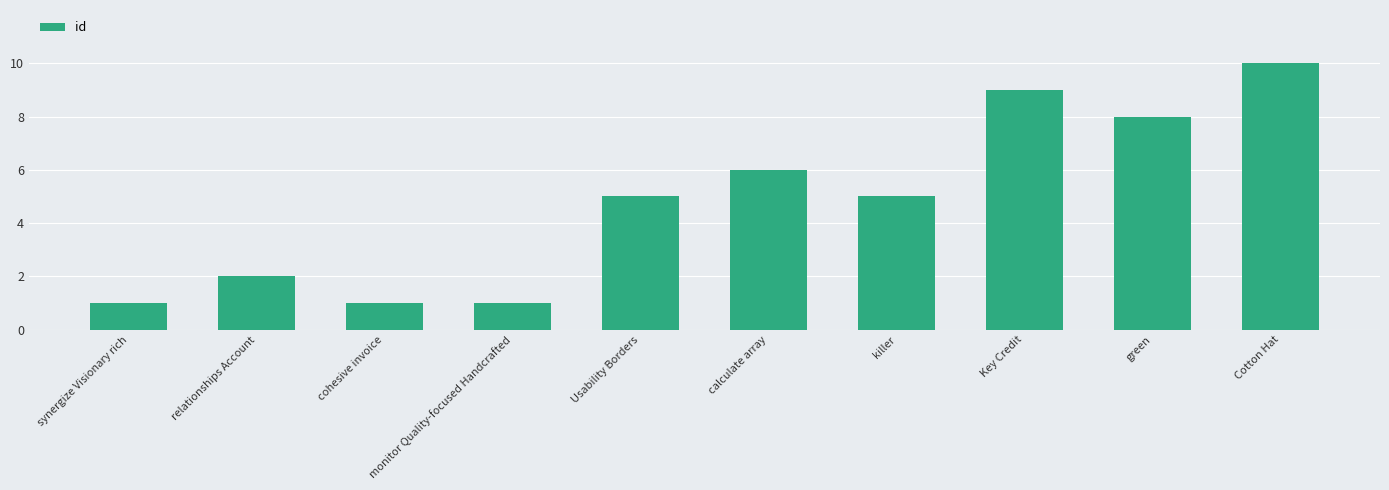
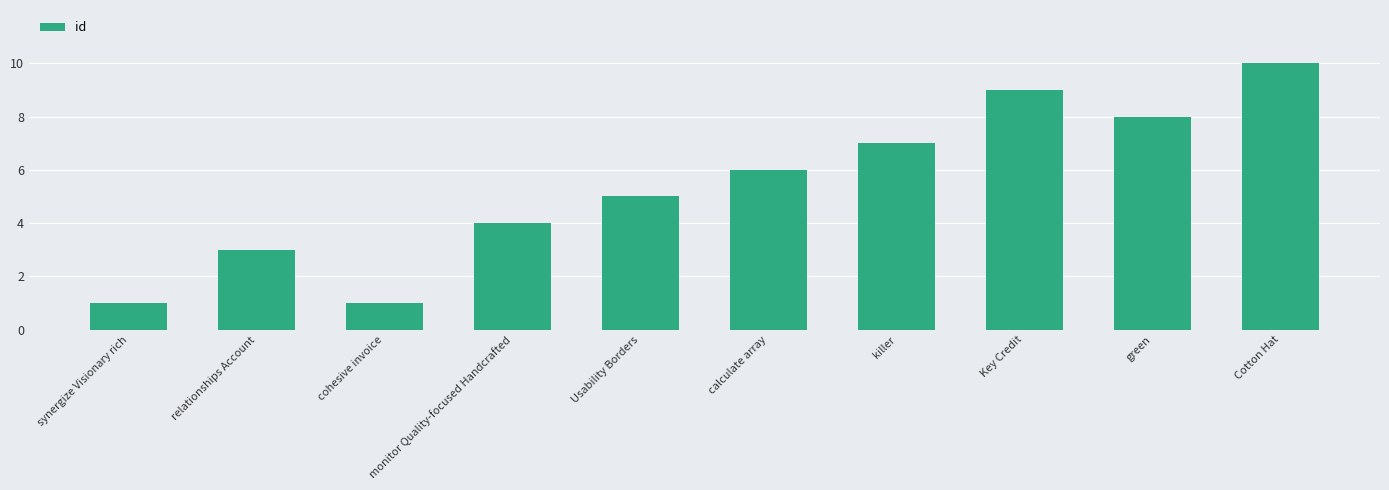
relationships Account: 2 -> 3
monitor Quality-focused Handcrafted: 1 -> 4
killer: 5 -> 7
